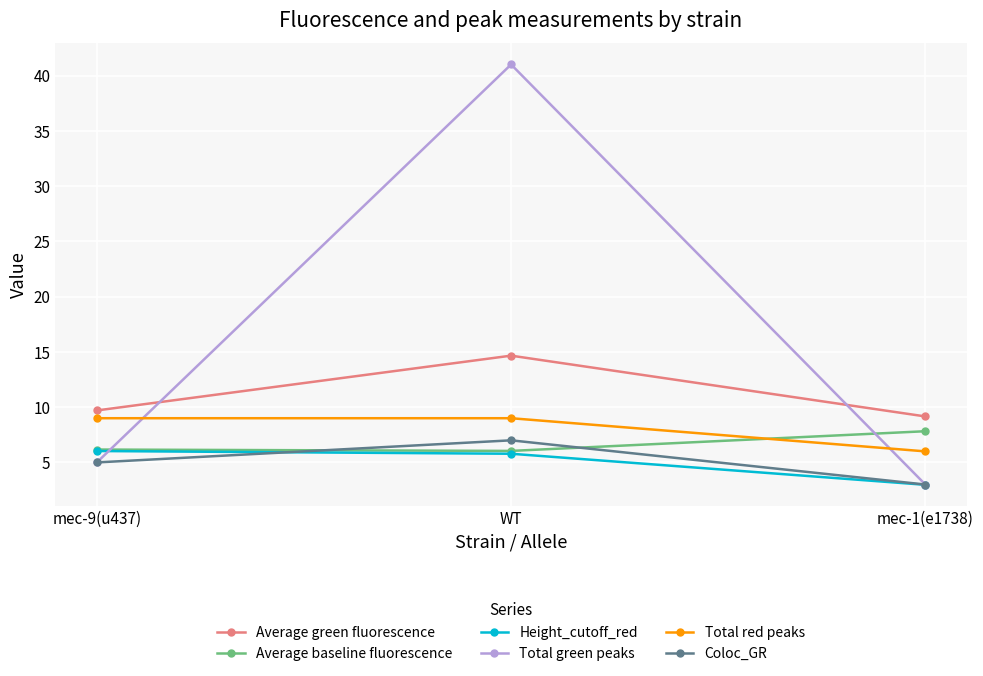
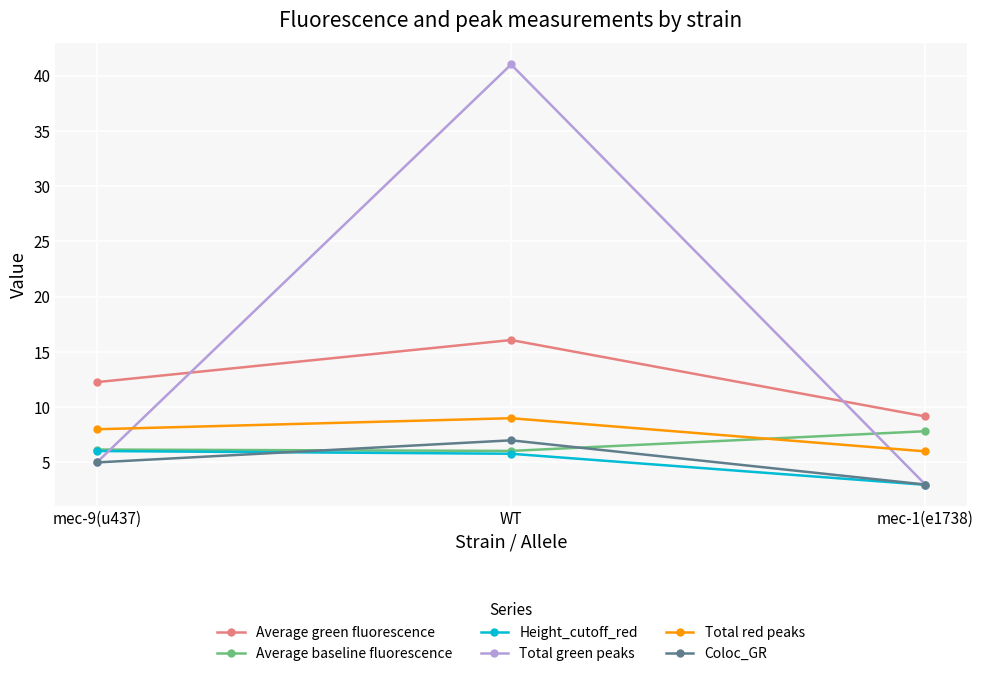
Average green fluorescence, mec-9(u437): 9.7 -> 12.3
Total red peaks, mec-9(u437): 9 -> 8
Average green fluorescence, WT: 14.7 -> 16.1
